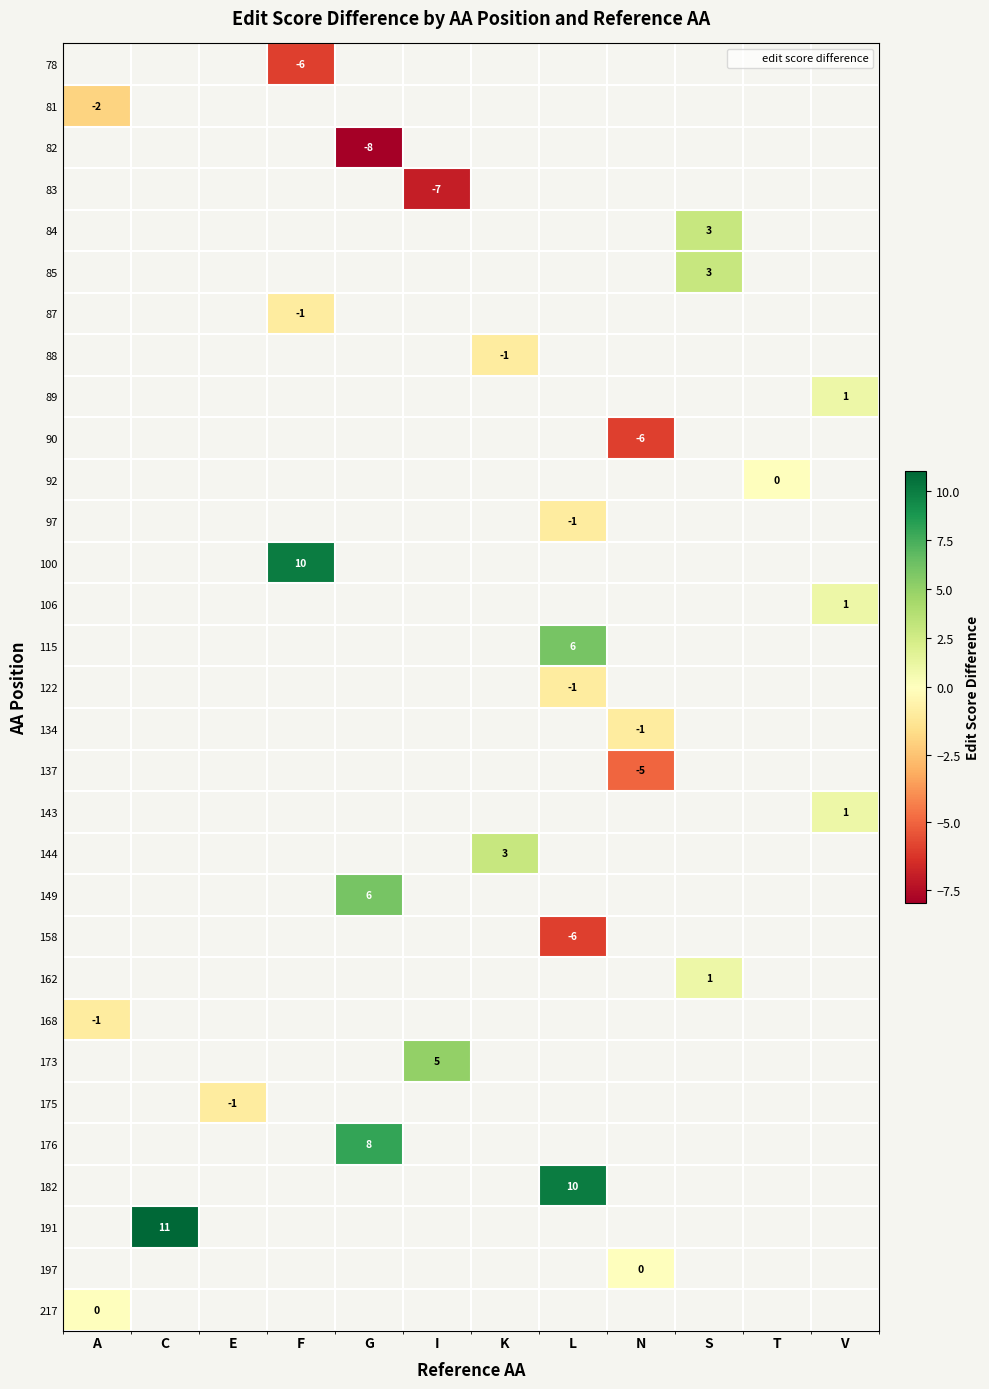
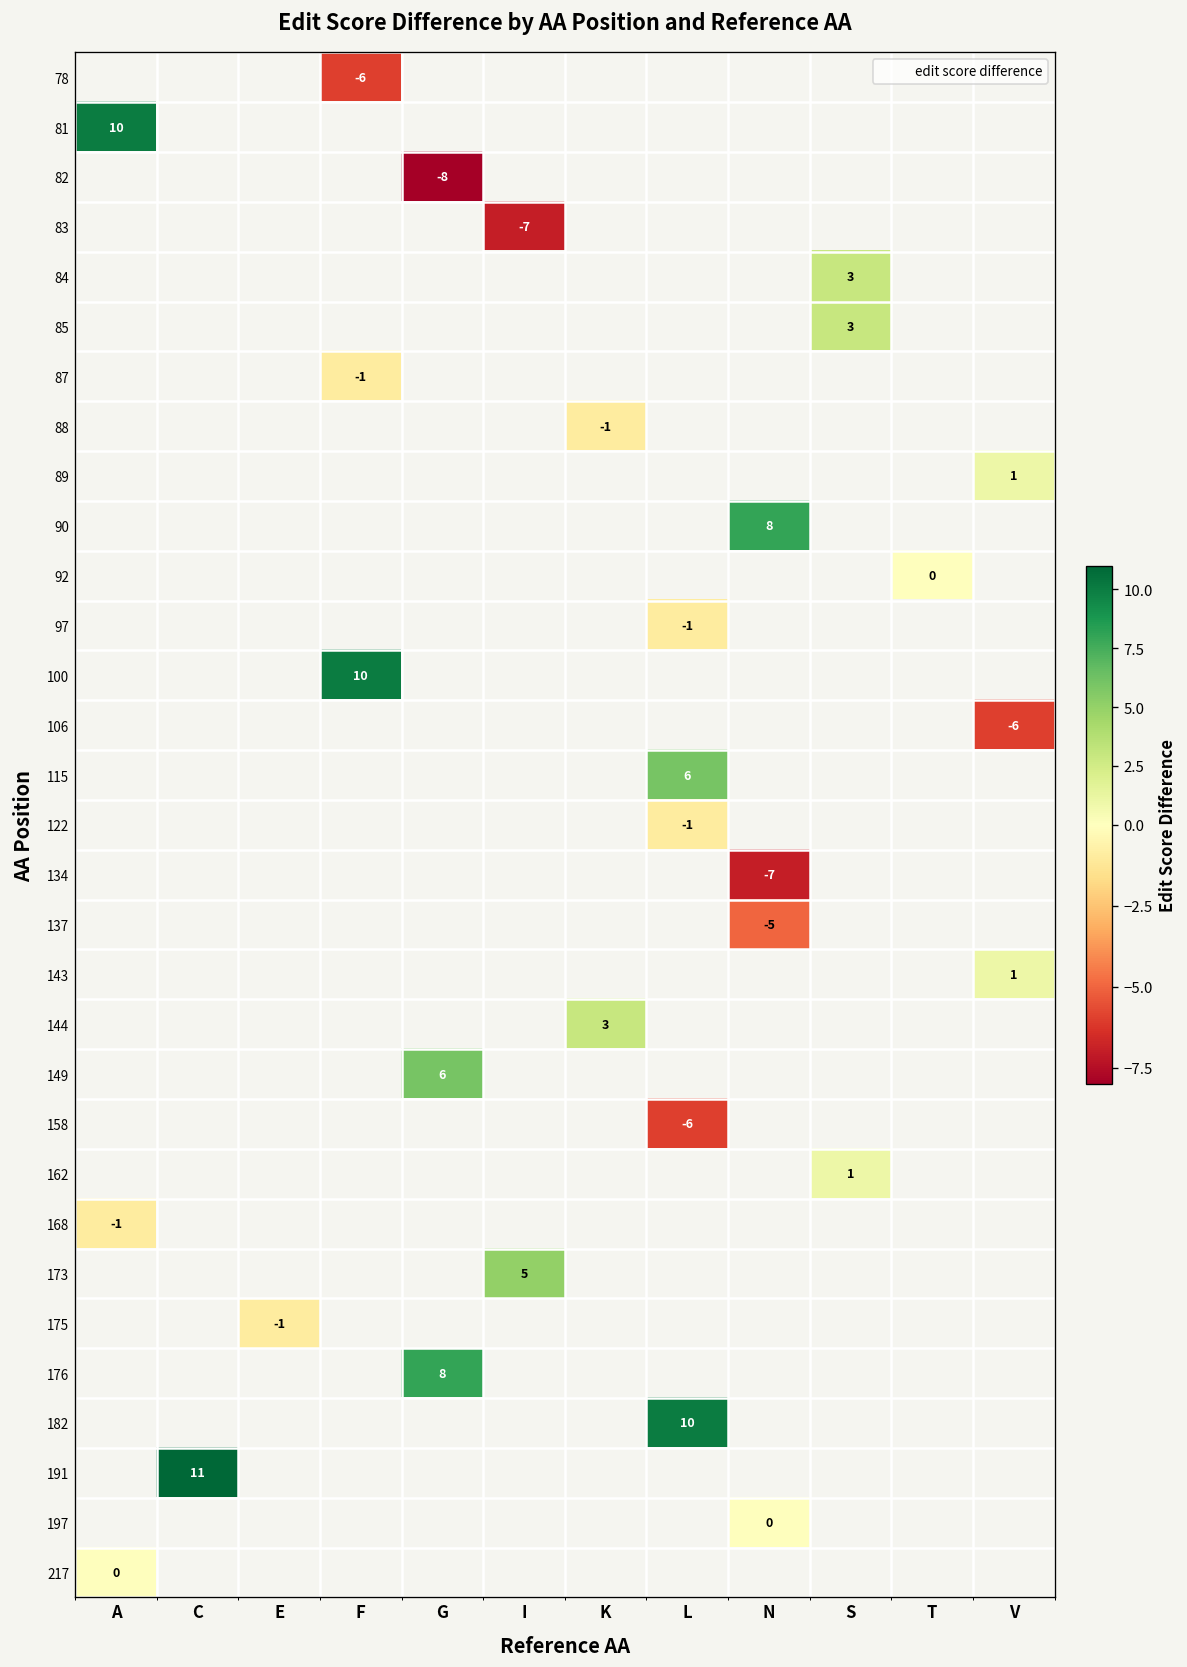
81, A: -2 -> 10
90, N: -6 -> 8
106, V: 1 -> -6
134, N: -1 -> -7
